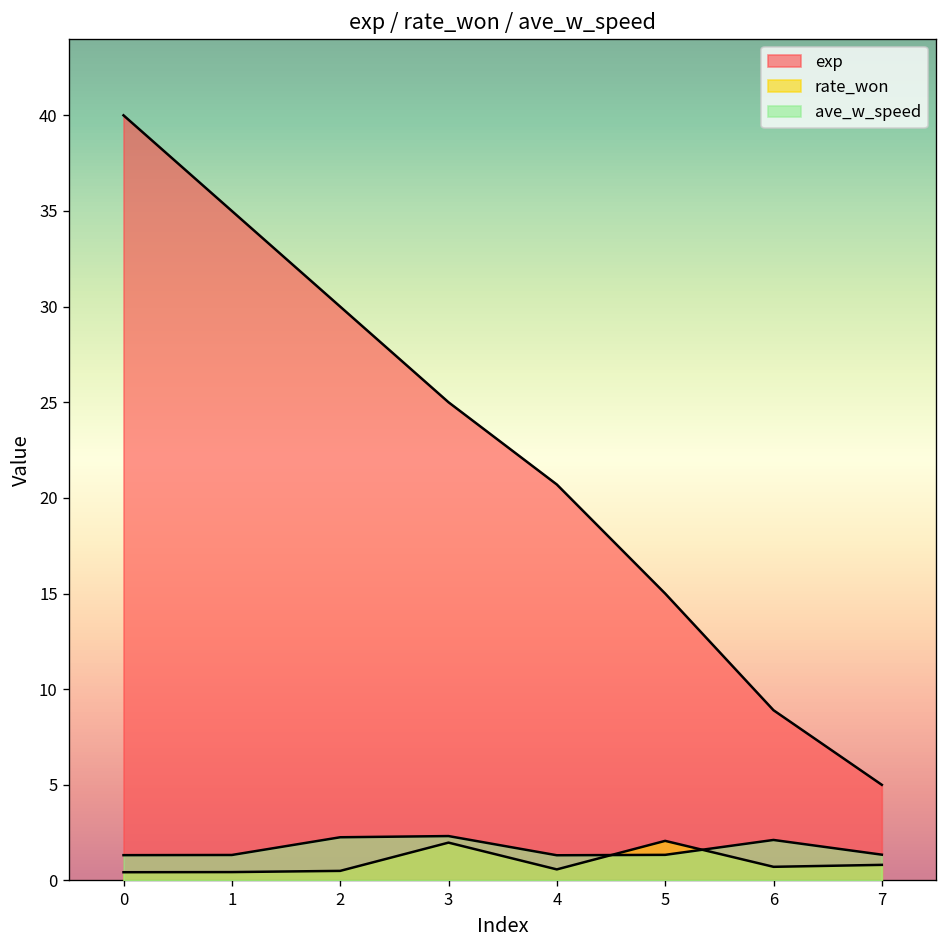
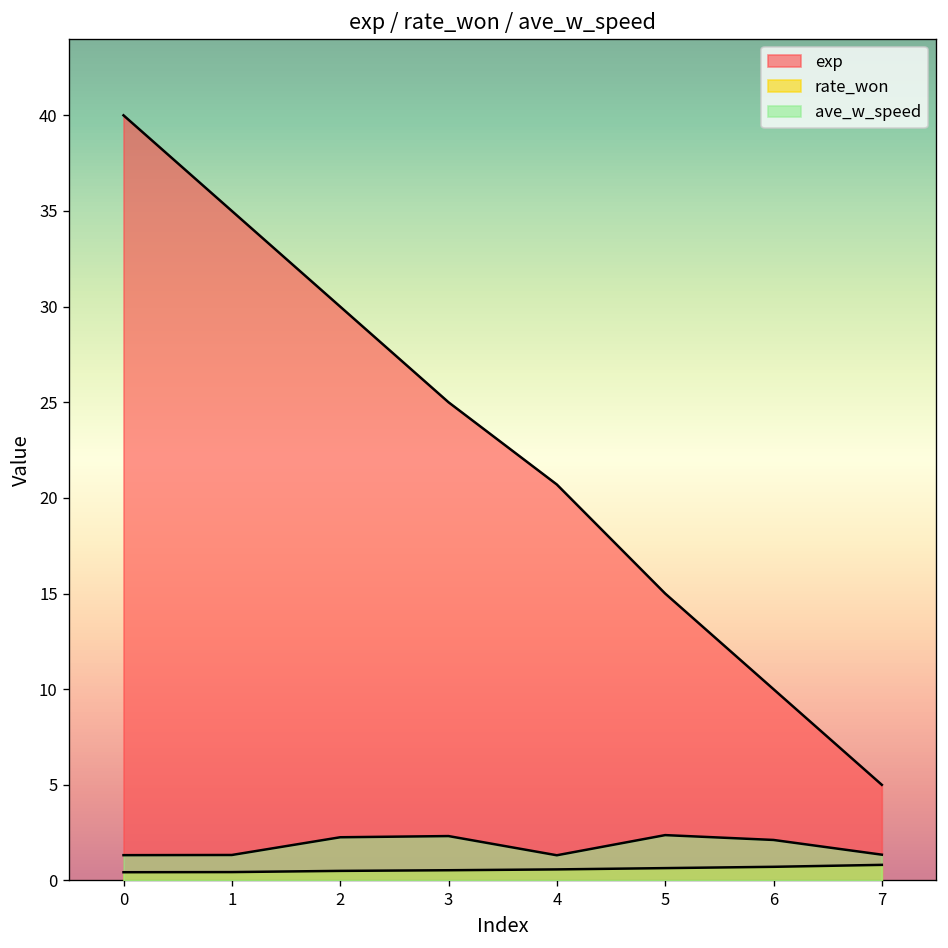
rate_won, 3: 2.0 -> 0.5
rate_won, 5: 2.1 -> 0.6
ave_w_speed, 5: 1.3 -> 2.4
exp, 6: 8.9 -> 10.0
